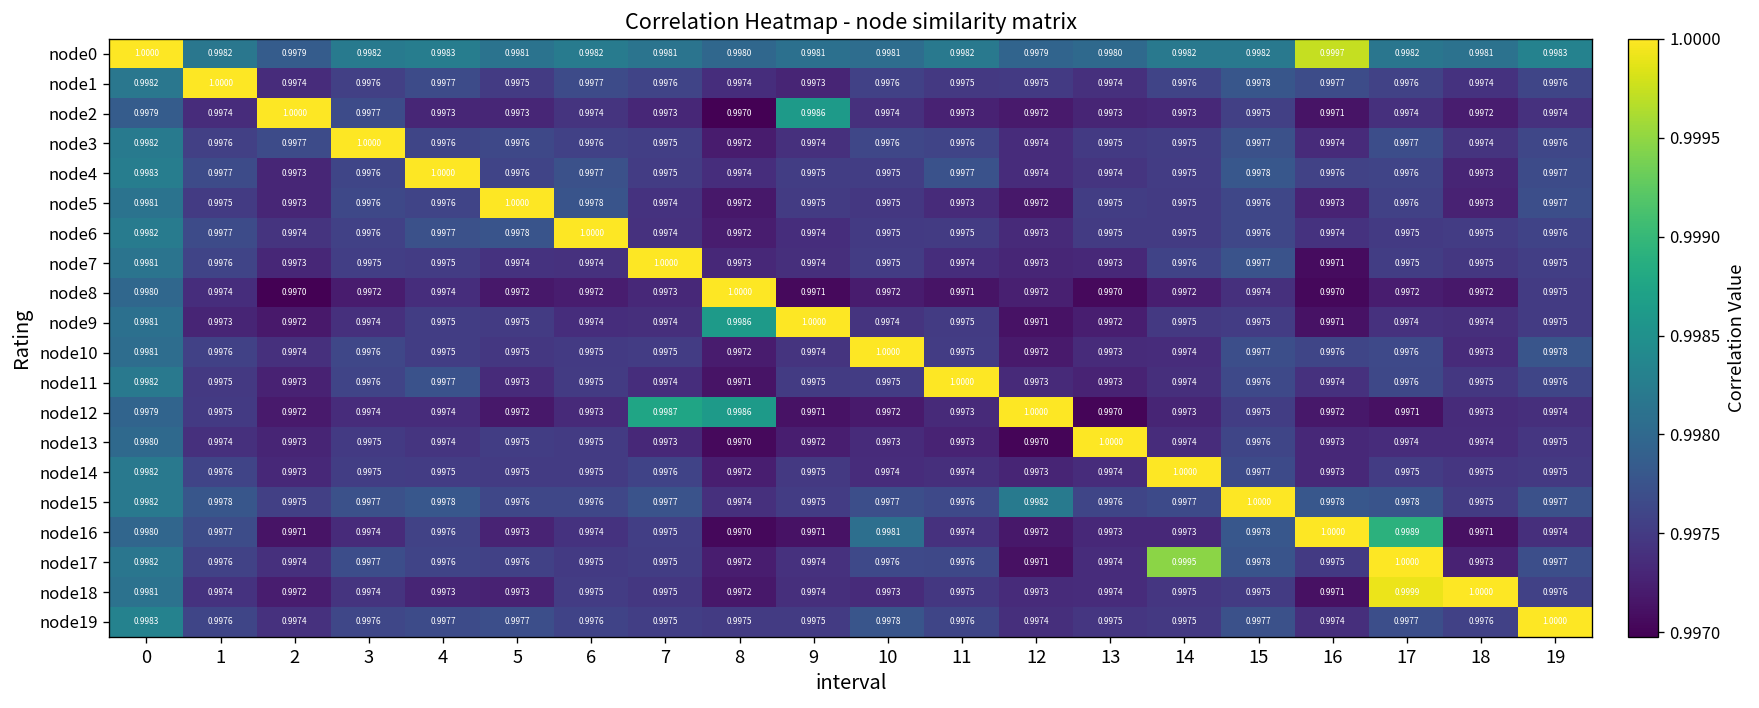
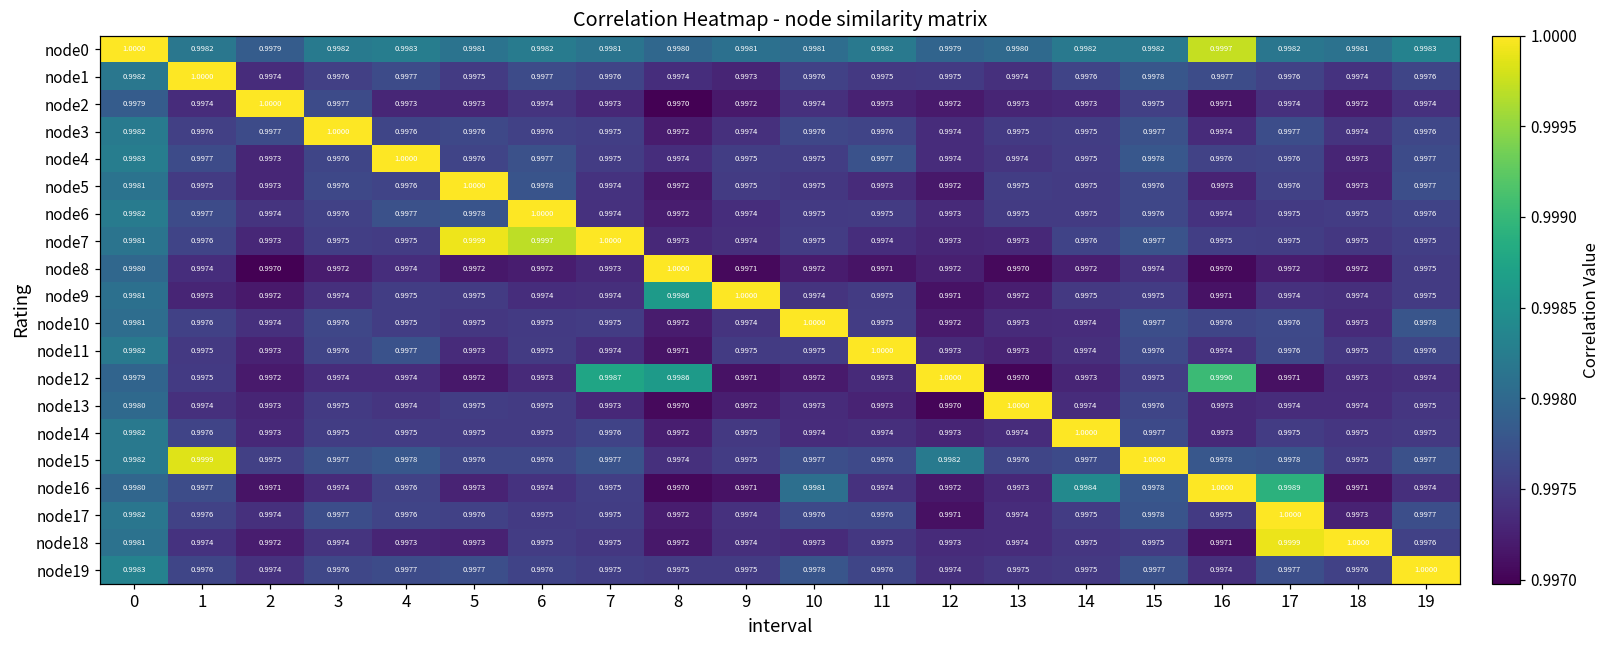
node2, 9: 0.9986 -> 0.9972
node7, 5: 0.9974 -> 0.9999
node7, 6: 0.9974 -> 0.9997
node7, 16: 0.9971 -> 0.9975
node12, 16: 0.9972 -> 0.9990
node15, 1: 0.9978 -> 0.9999
node16, 14: 0.9973 -> 0.9984
node17, 14: 0.9995 -> 0.9975
